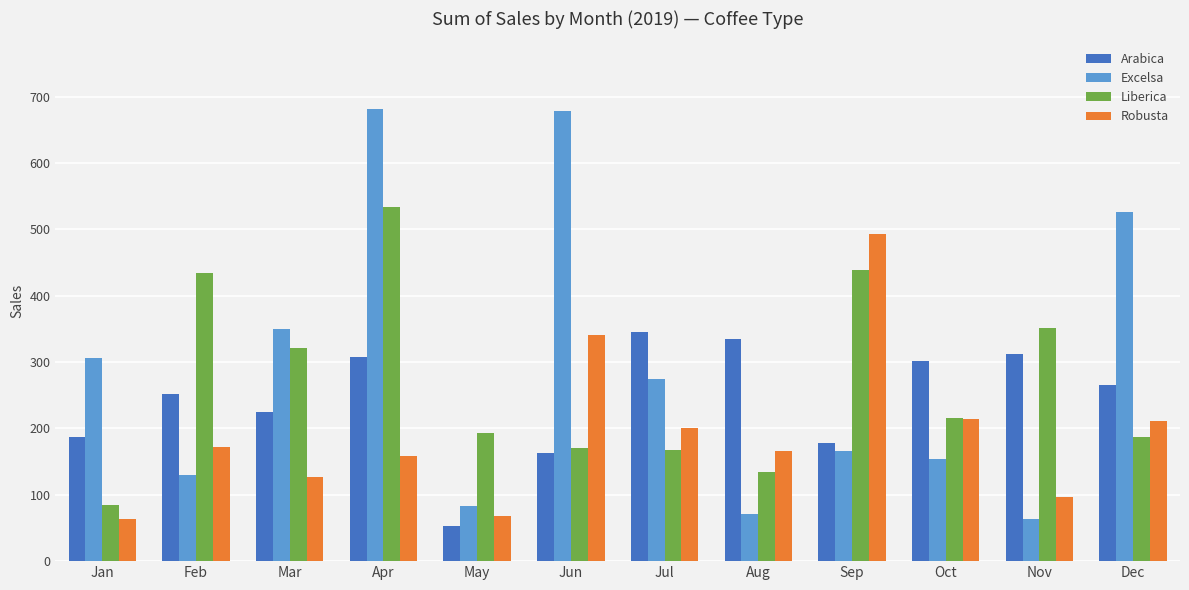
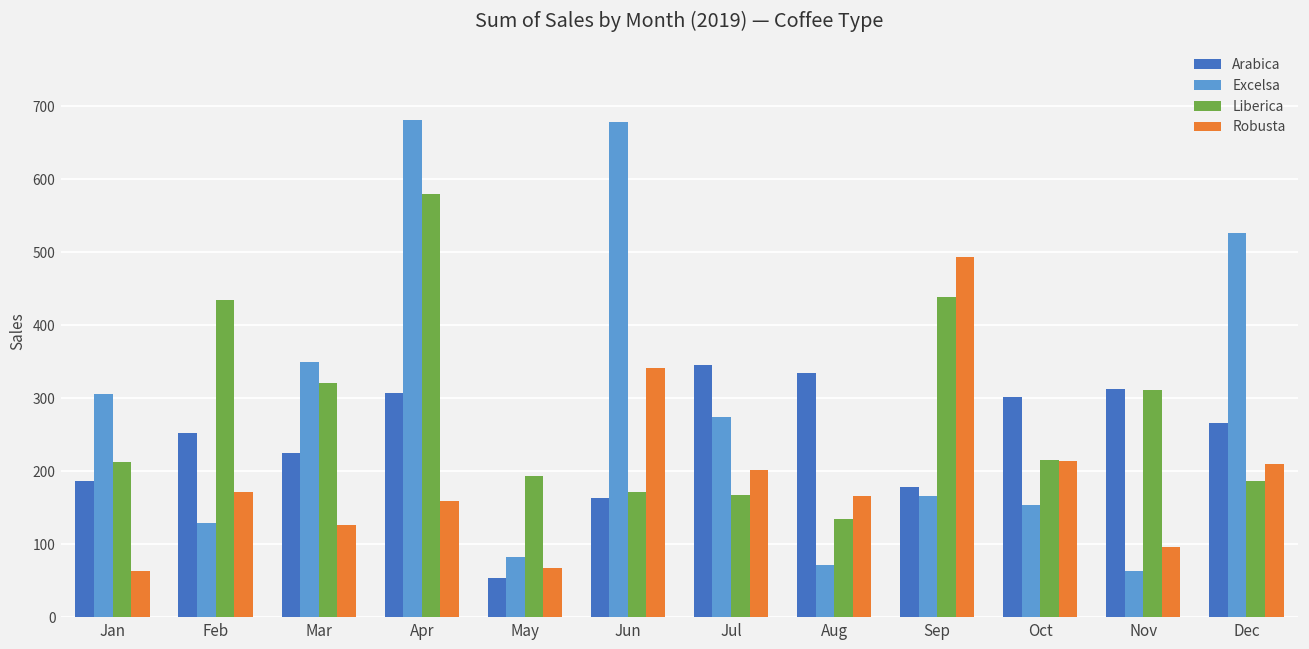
Liberica, Jan: 80 -> 210
Liberica, Apr: 530 -> 580
Liberica, Nov: 350 -> 310
